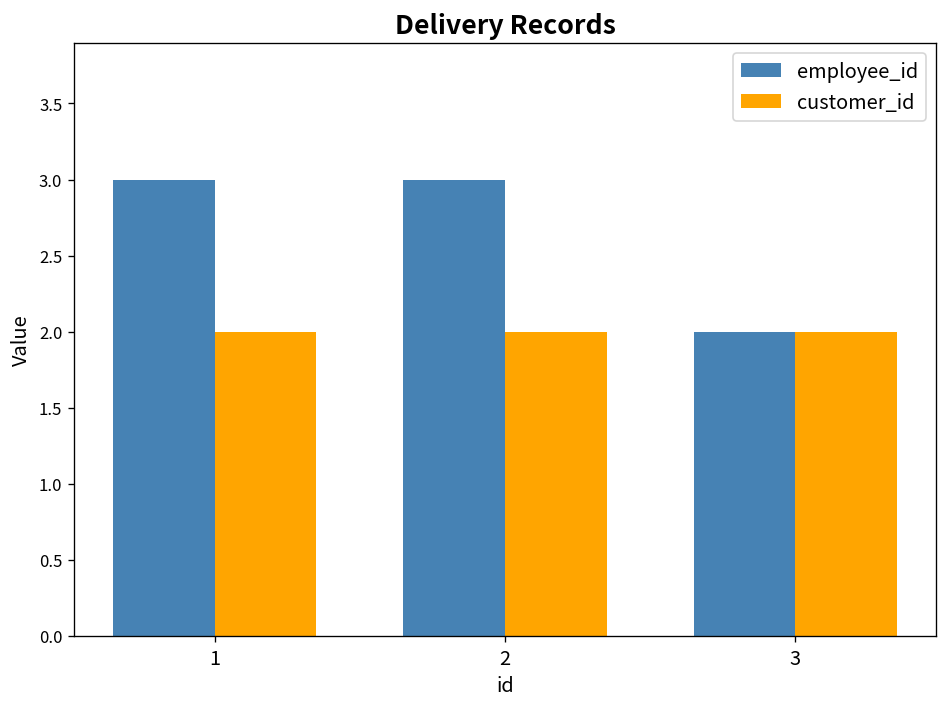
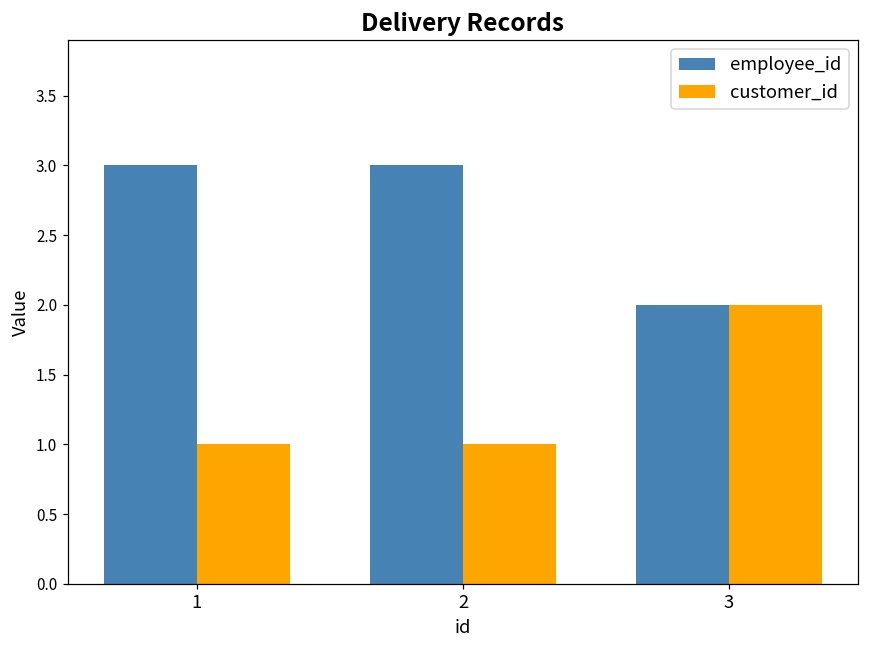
customer_id, 1: 2 -> 1
customer_id, 2: 2 -> 1
